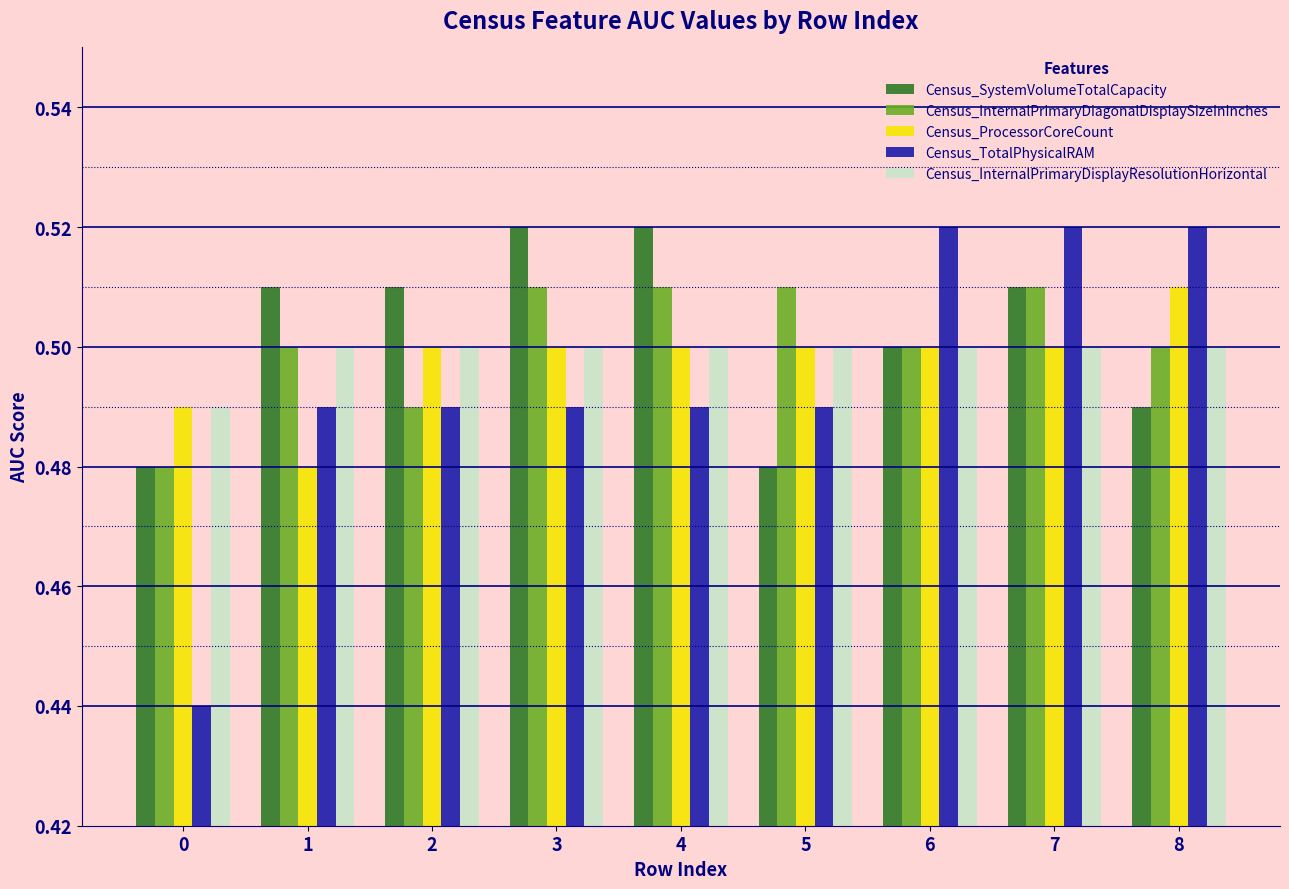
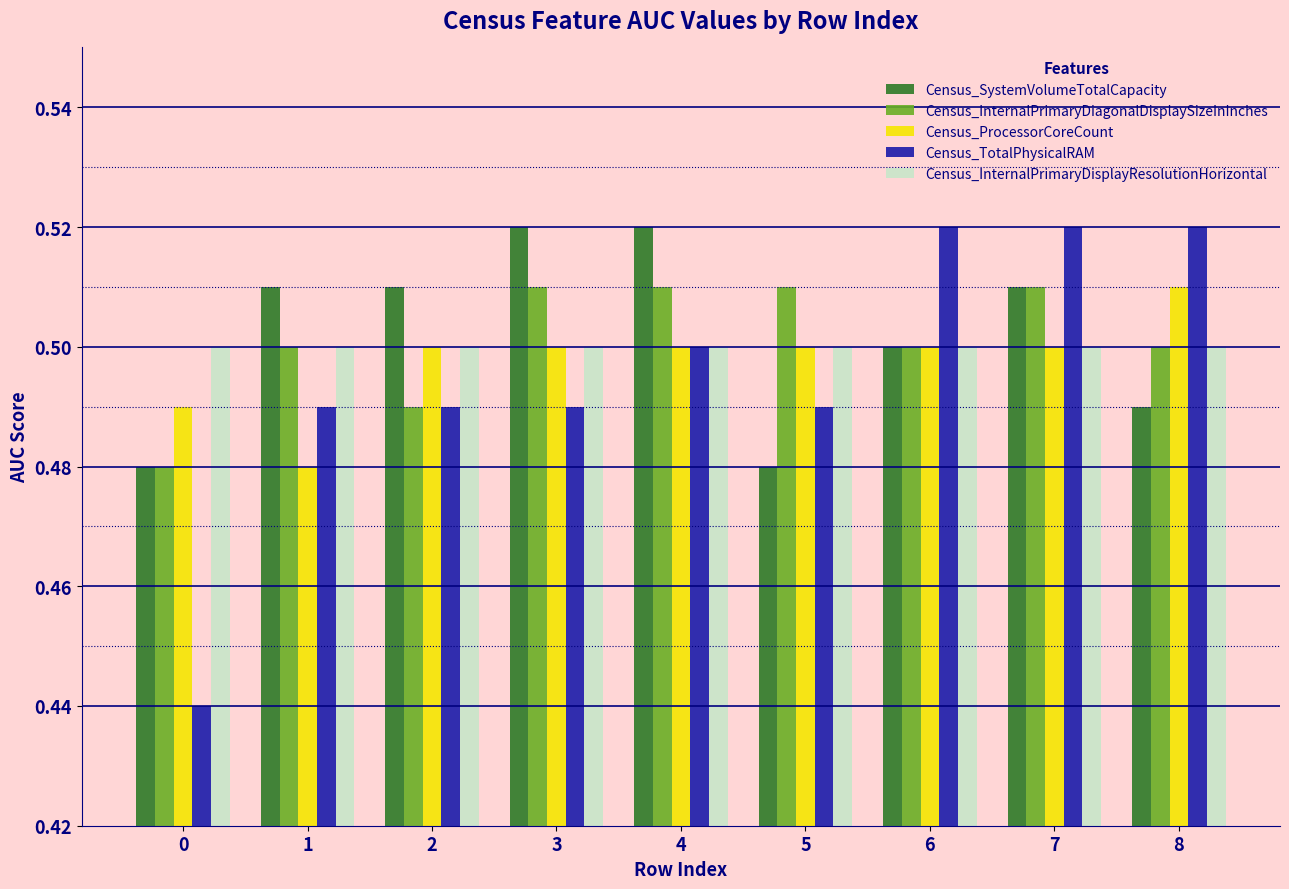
Census_InternalPrimaryDisplayResolutionHorizontal, 0: 0.49 -> 0.50
Census_TotalPhysicalRAM, 4: 0.49 -> 0.50
